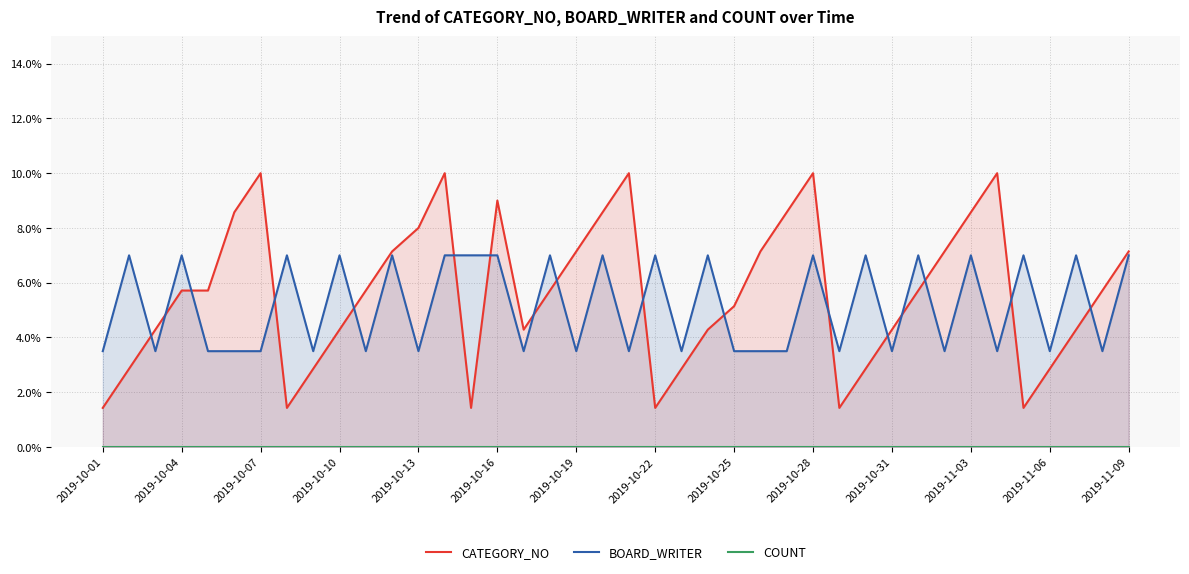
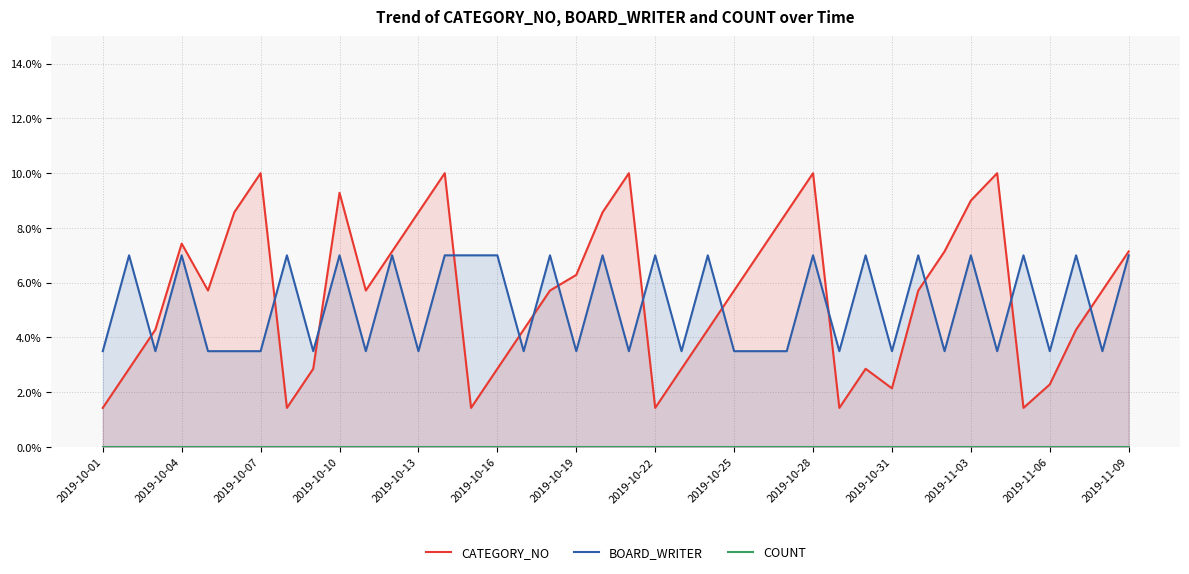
CATEGORY_NO, 2019-10-04: 5.7% -> 7.4%
CATEGORY_NO, 2019-10-10: 4.3% -> 9.3%
CATEGORY_NO, 2019-10-13: 8.0% -> 8.6%
CATEGORY_NO, 2019-10-16: 9.0% -> 2.9%
CATEGORY_NO, 2019-10-19: 7.1% -> 6.3%
CATEGORY_NO, 2019-10-25: 5.1% -> 5.7%
CATEGORY_NO, 2019-10-31: 4.3% -> 2.1%
CATEGORY_NO, 2019-11-03: 8.6% -> 9.0%
CATEGORY_NO, 2019-11-06: 2.9% -> 2.3%
